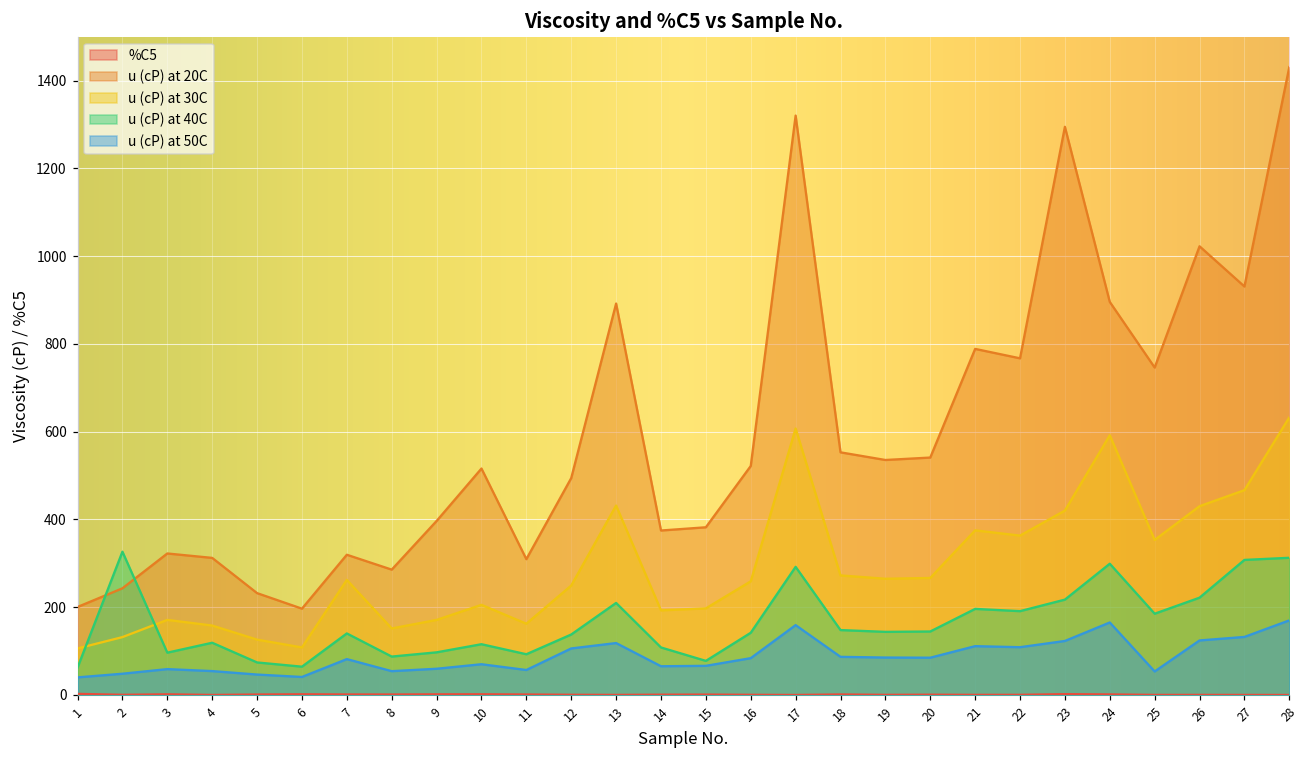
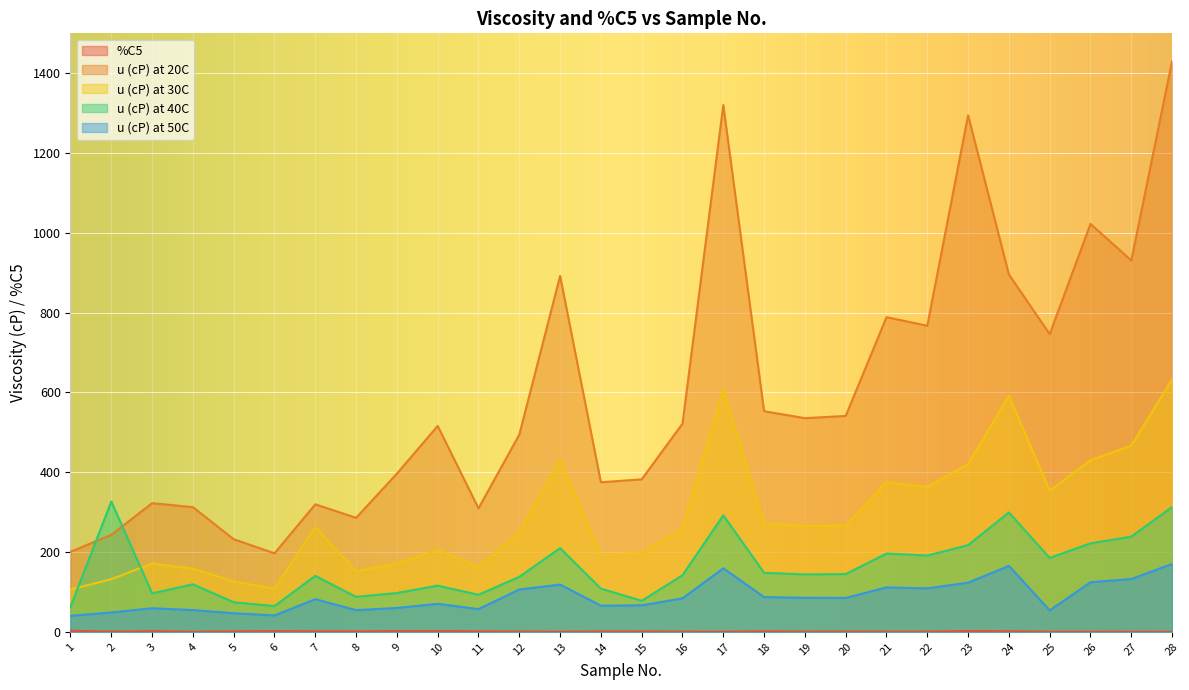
u (cP) at 40C, 27: 310 -> 240
